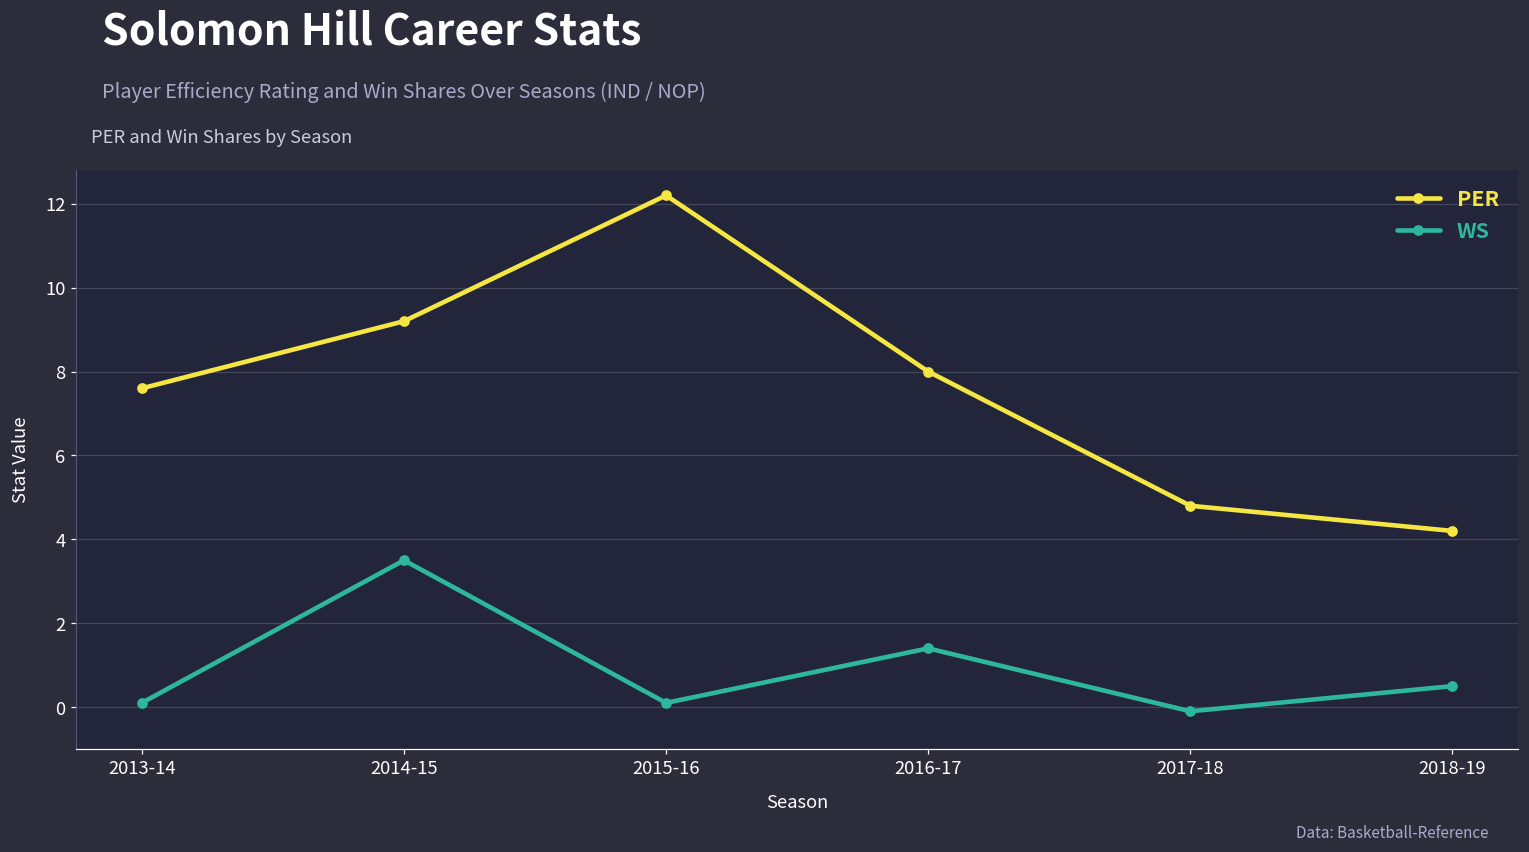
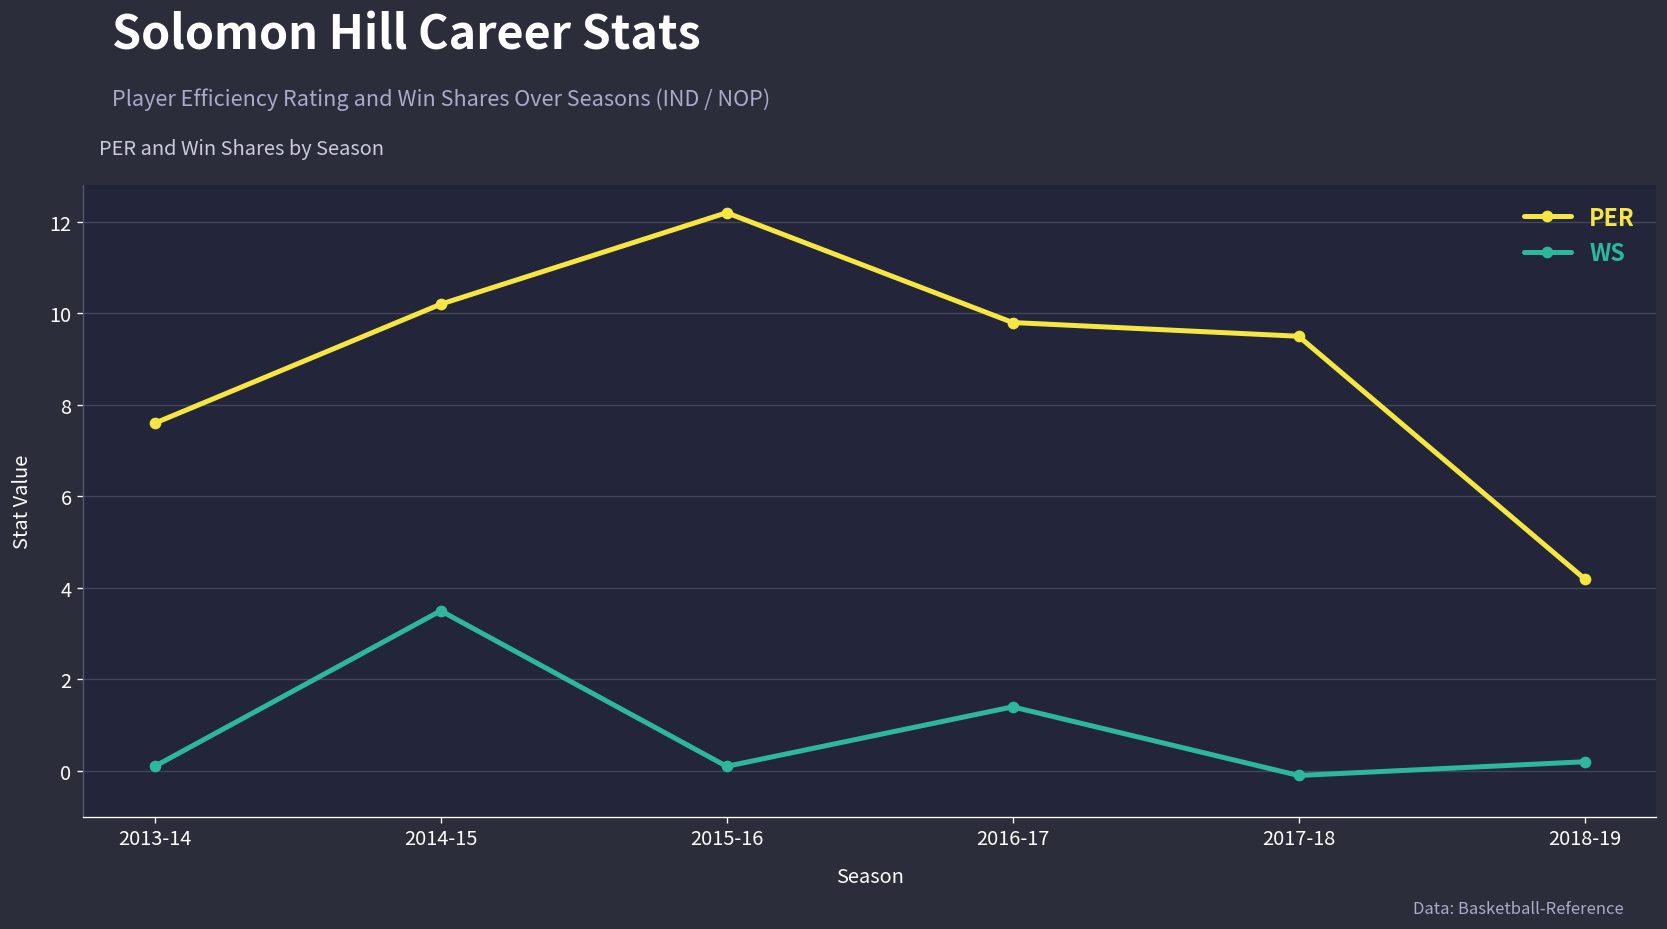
PER, 2014-15: 9.2 -> 10.2
PER, 2016-17: 8.0 -> 9.8
PER, 2017-18: 4.8 -> 9.5
WS, 2018-19: 0.5 -> 0.2
